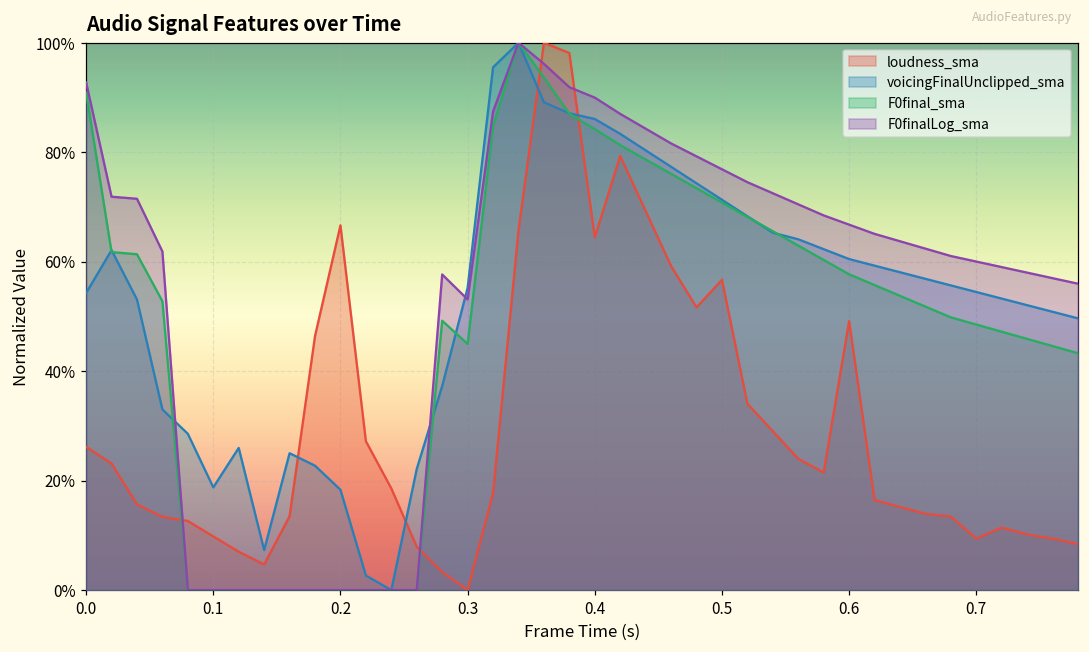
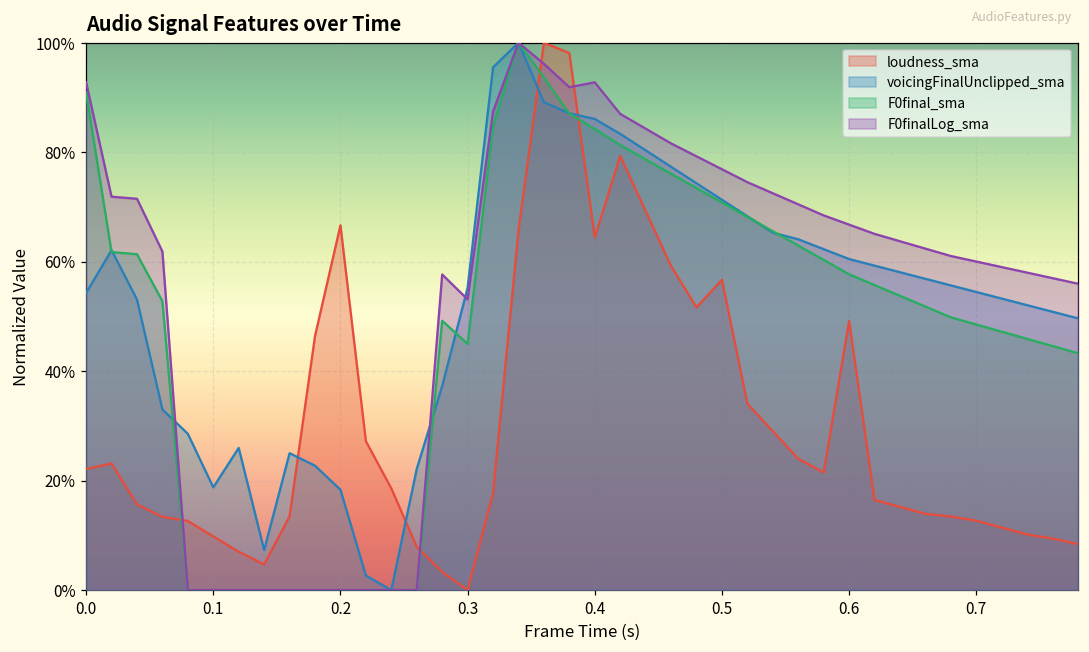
loudness_sma, 0.0: 26% -> 22%
F0finalLog_sma, 0.4: 90% -> 93%
loudness_sma, 0.7: 9% -> 13%
